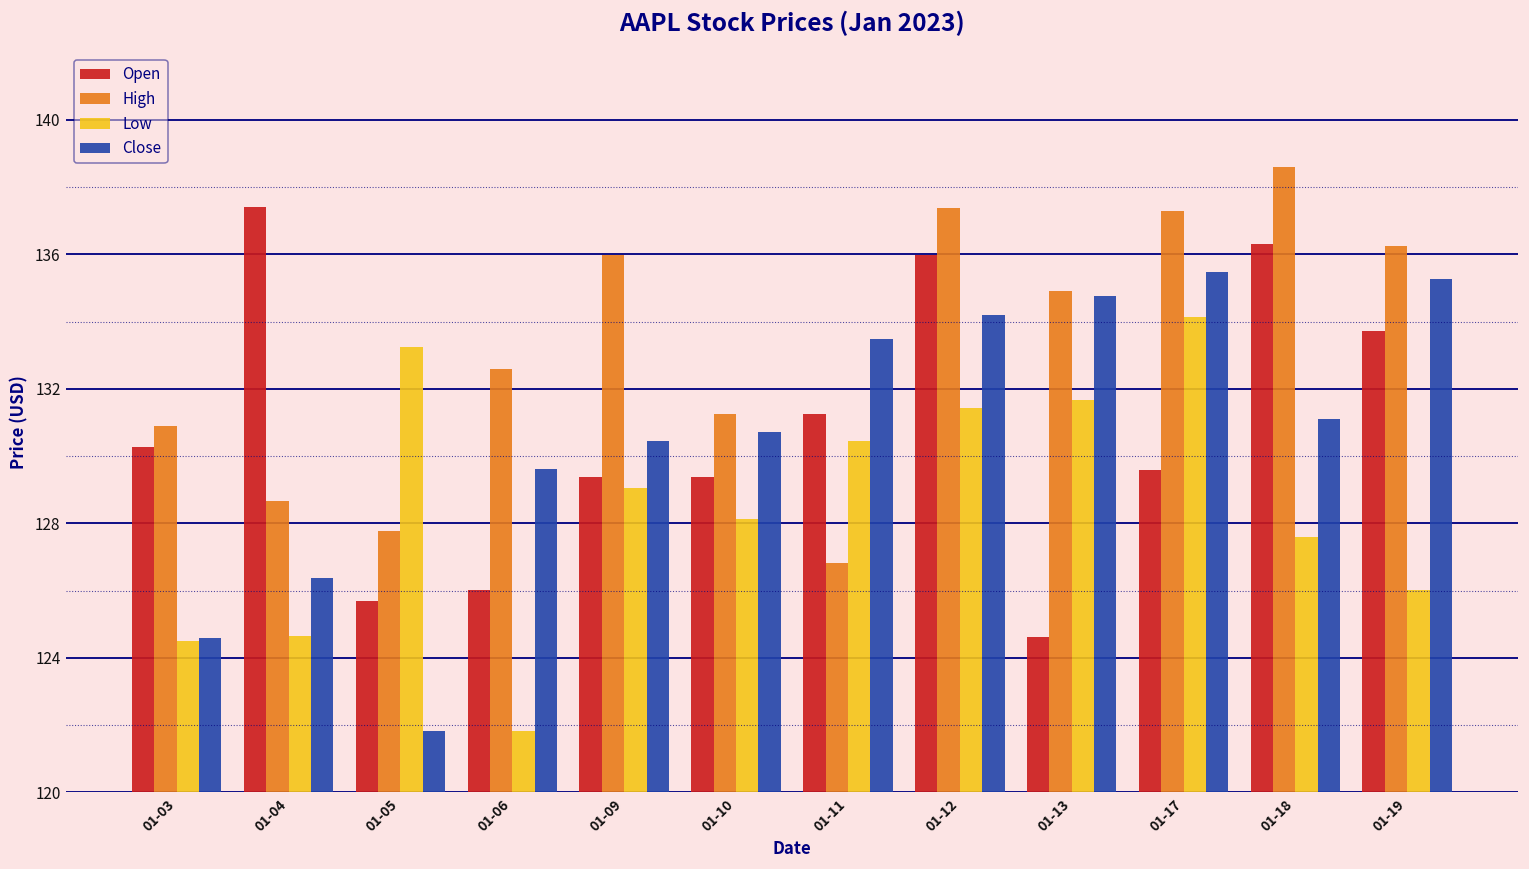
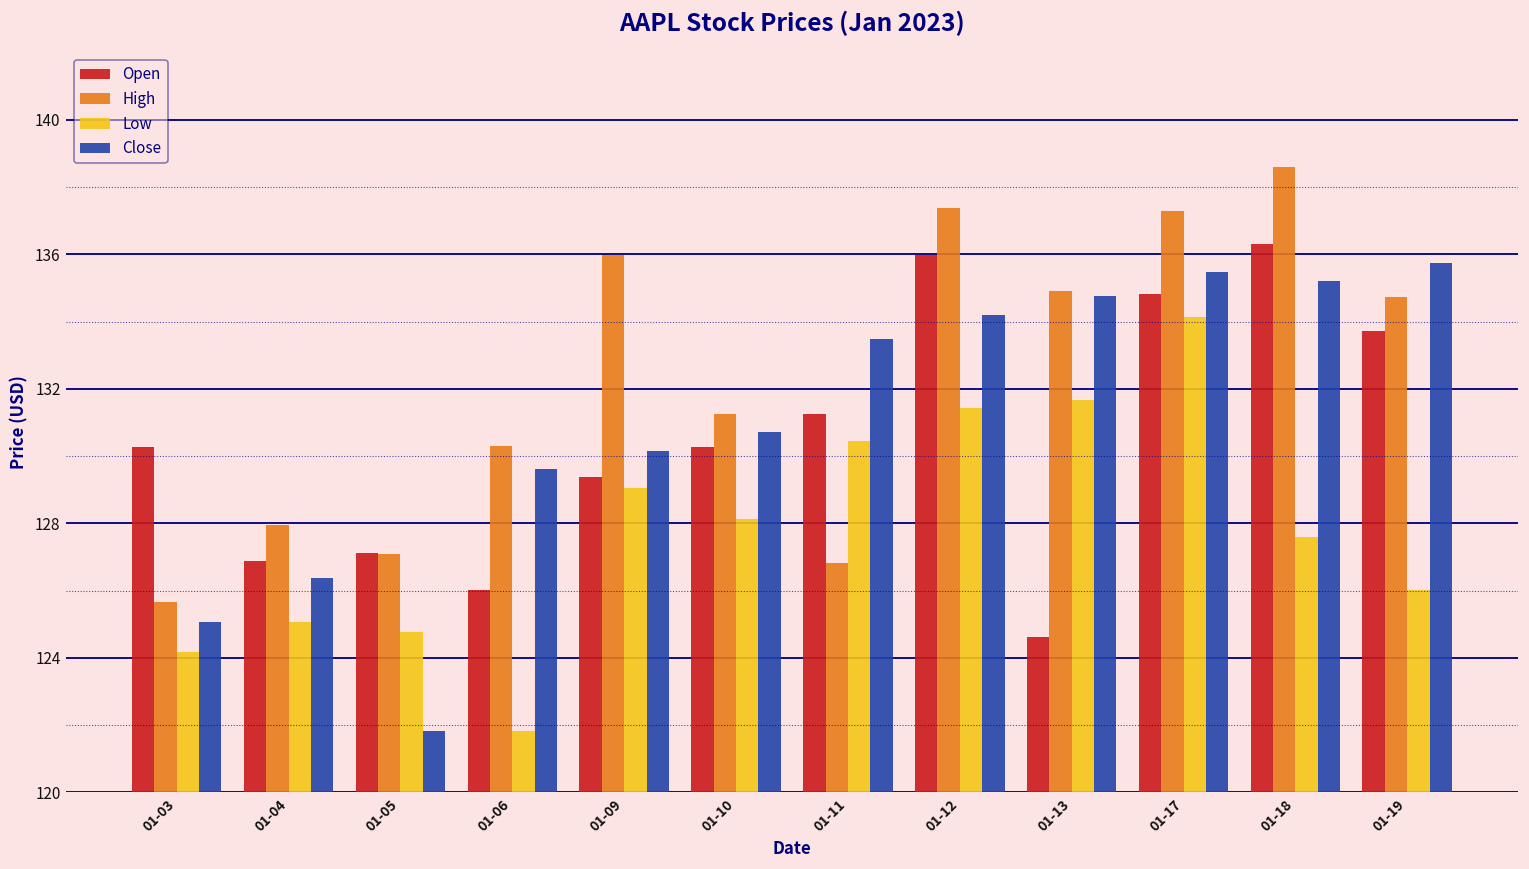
High, 01-03: 130.9 -> 125.7
Low, 01-03: 124.5 -> 124.2
Close, 01-03: 124.6 -> 125.1
Open, 01-04: 137.4 -> 126.9
High, 01-04: 128.7 -> 127.9
Low, 01-04: 124.6 -> 125.1
Open, 01-05: 125.7 -> 127.1
High, 01-05: 127.8 -> 127.1
Low, 01-05: 133.2 -> 124.8
High, 01-06: 132.6 -> 130.3
Close, 01-09: 130.4 -> 130.1
Open, 01-10: 129.4 -> 130.3
Open, 01-17: 129.6 -> 134.8
Close, 01-18: 131.1 -> 135.2
High, 01-19: 136.3 -> 134.7
Close, 01-19: 135.3 -> 135.8
